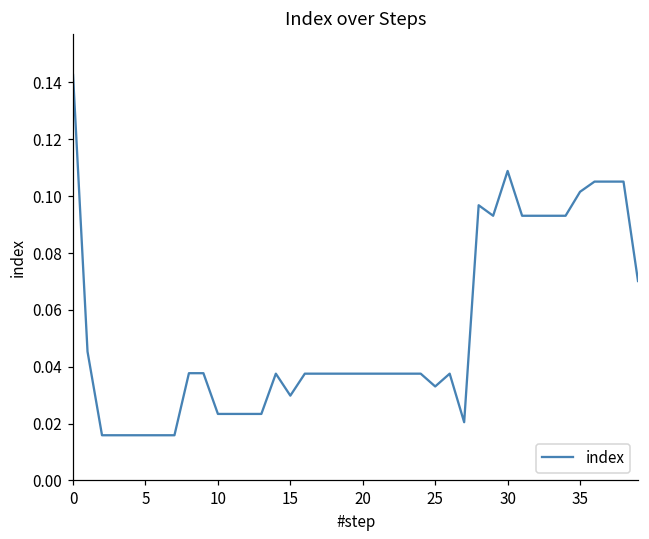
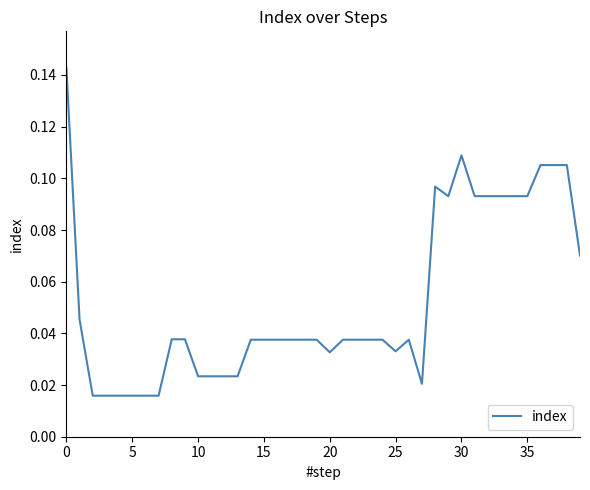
15: 0.030 -> 0.038
20: 0.038 -> 0.033
35: 0.102 -> 0.093
